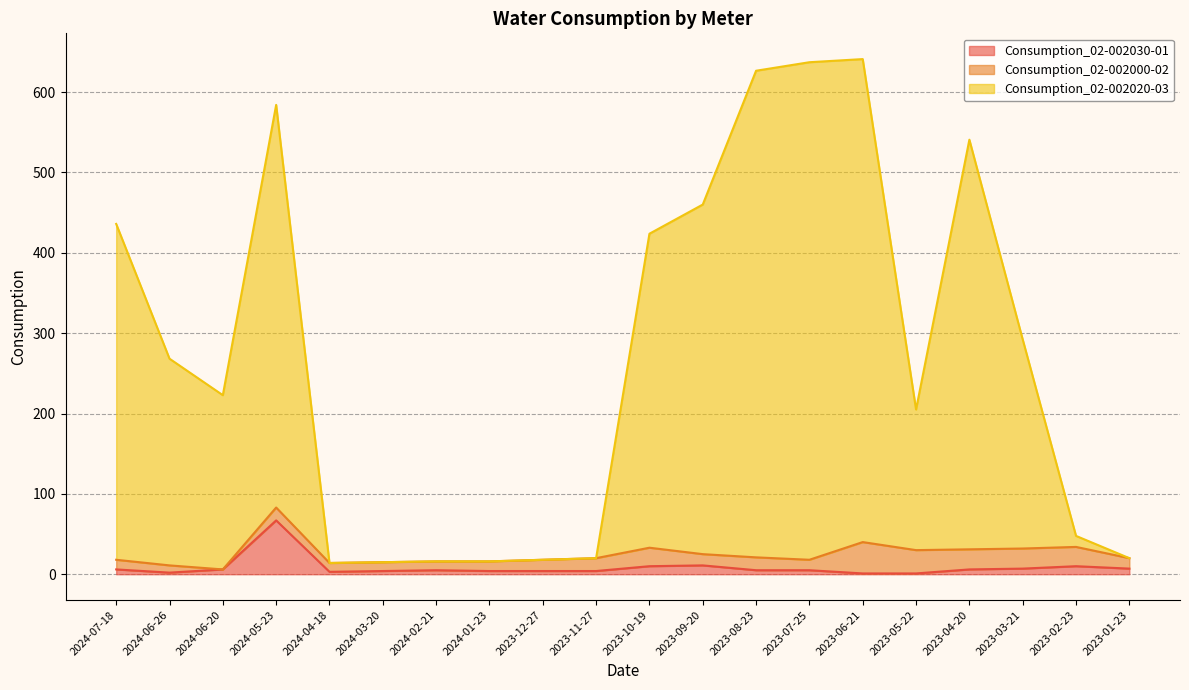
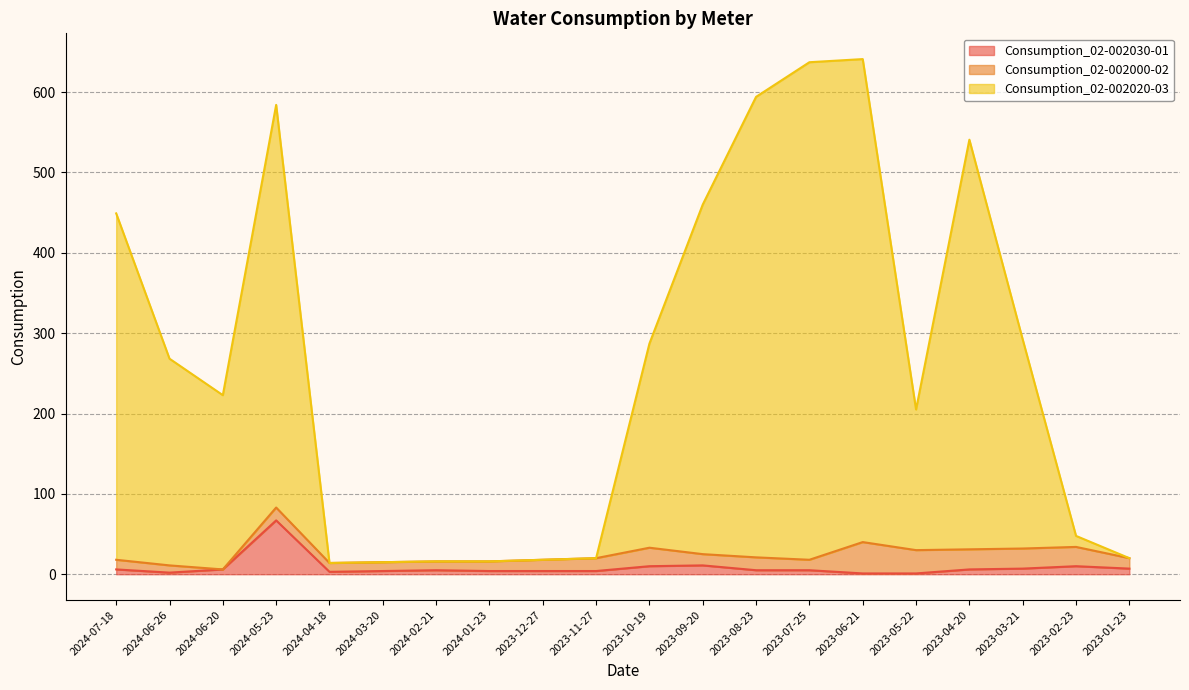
Consumption_02-002020-03, 2024-07-18: 420 -> 430
Consumption_02-002020-03, 2023-10-19: 390 -> 250
Consumption_02-002020-03, 2023-08-23: 610 -> 570
